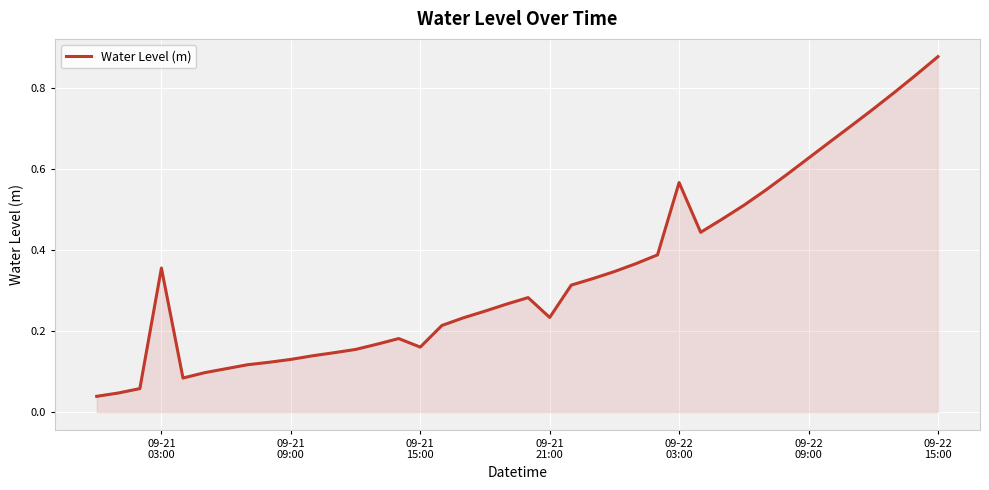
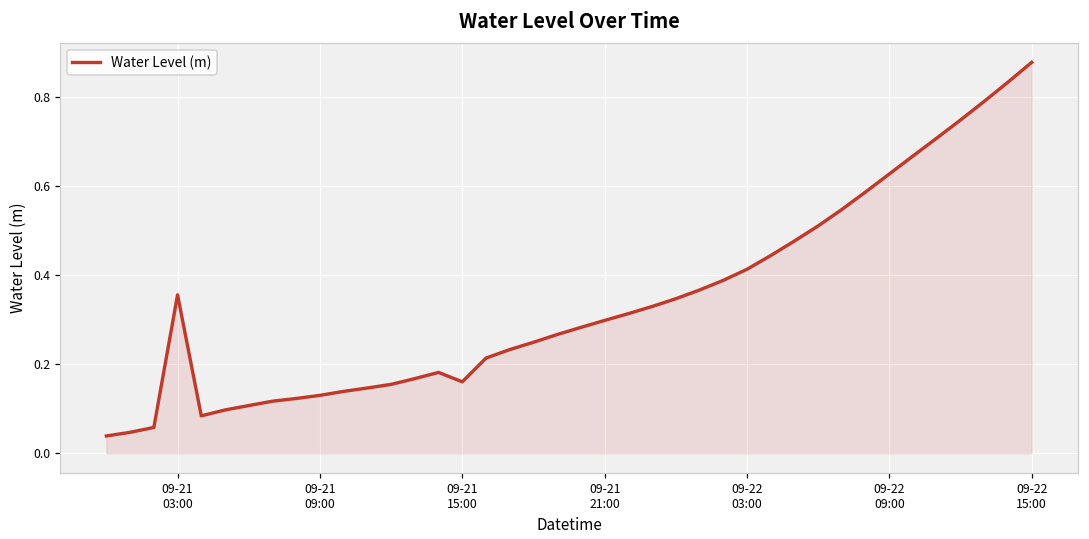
09-21 21:00: 0.23 -> 0.30
09-22 03:00: 0.57 -> 0.41
